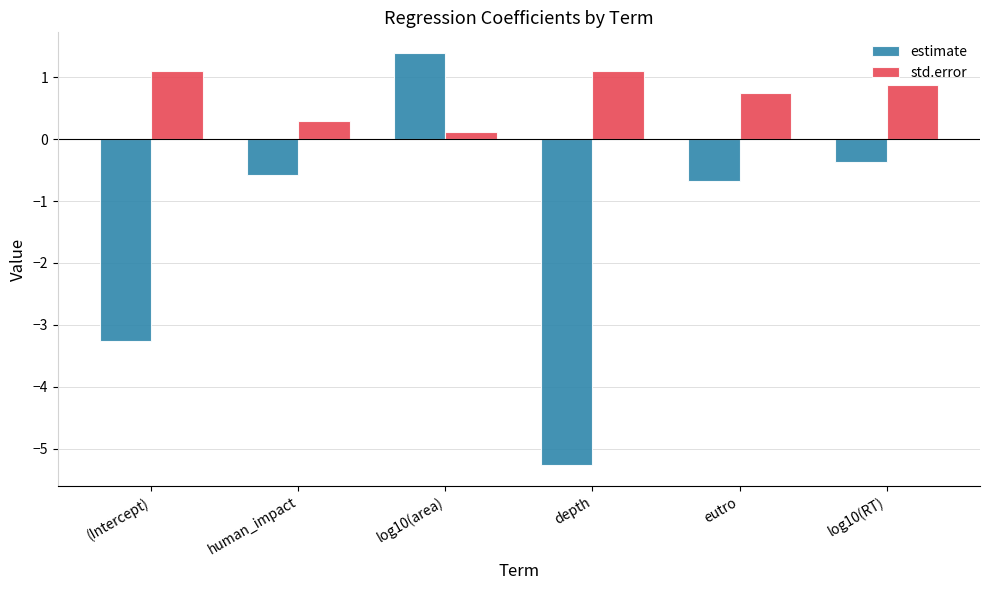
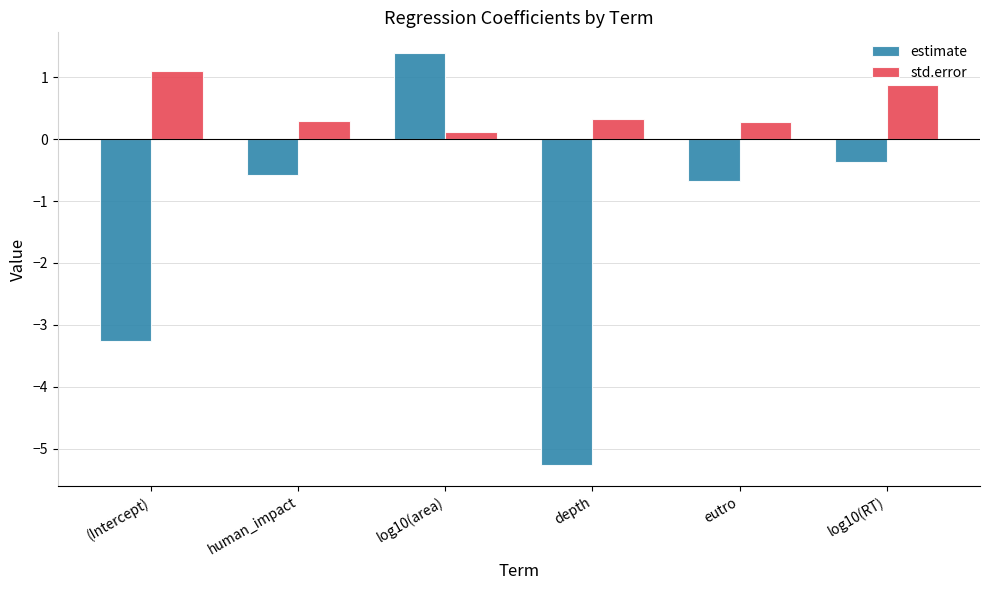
std.error, depth: 1.1 -> 0.3
std.error, eutro: 0.7 -> 0.3
